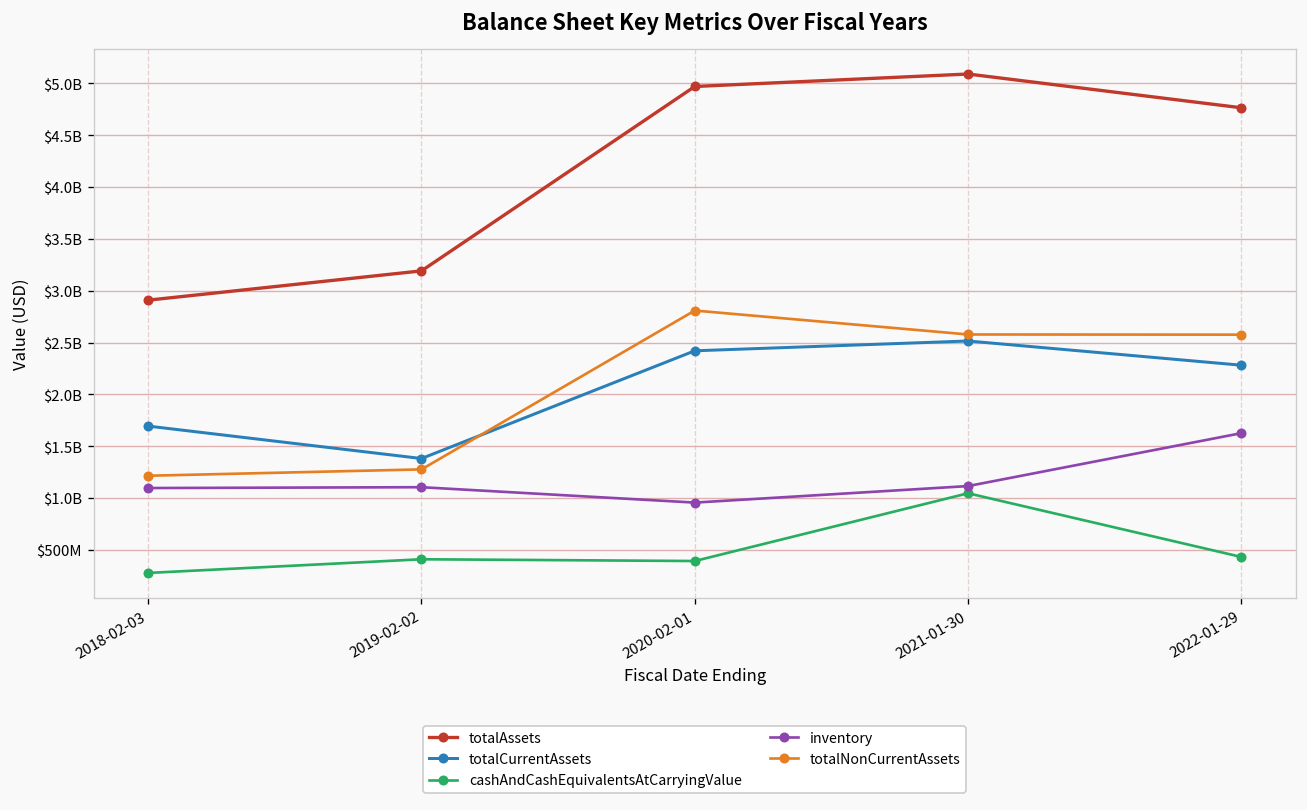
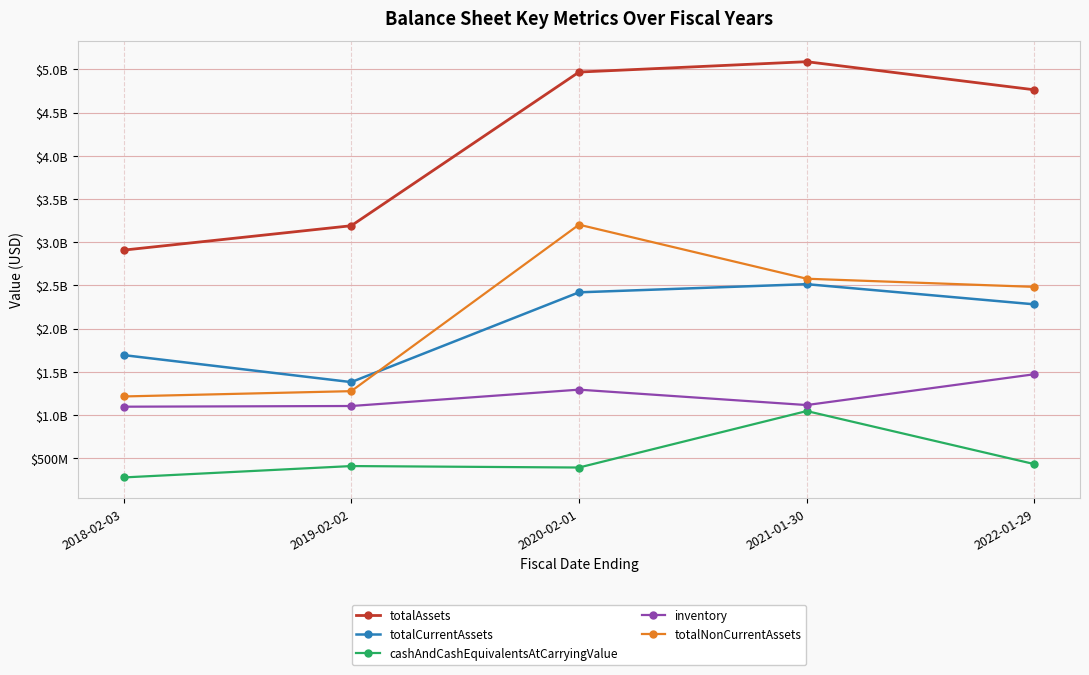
inventory, 2020-02-01: $1000000000 -> $1300000000
totalNonCurrentAssets, 2020-02-01: $2800000000 -> $3200000000
inventory, 2022-01-29: $1600000000 -> $1500000000
totalNonCurrentAssets, 2022-01-29: $2600000000 -> $2500000000
